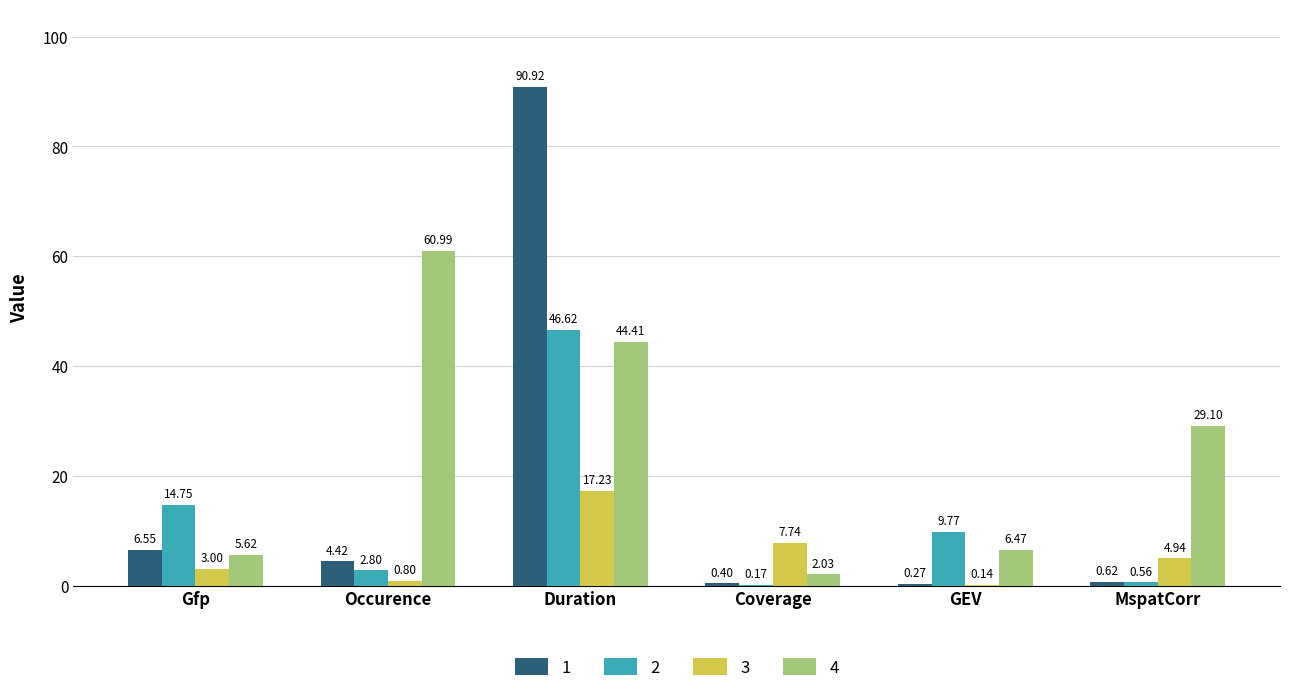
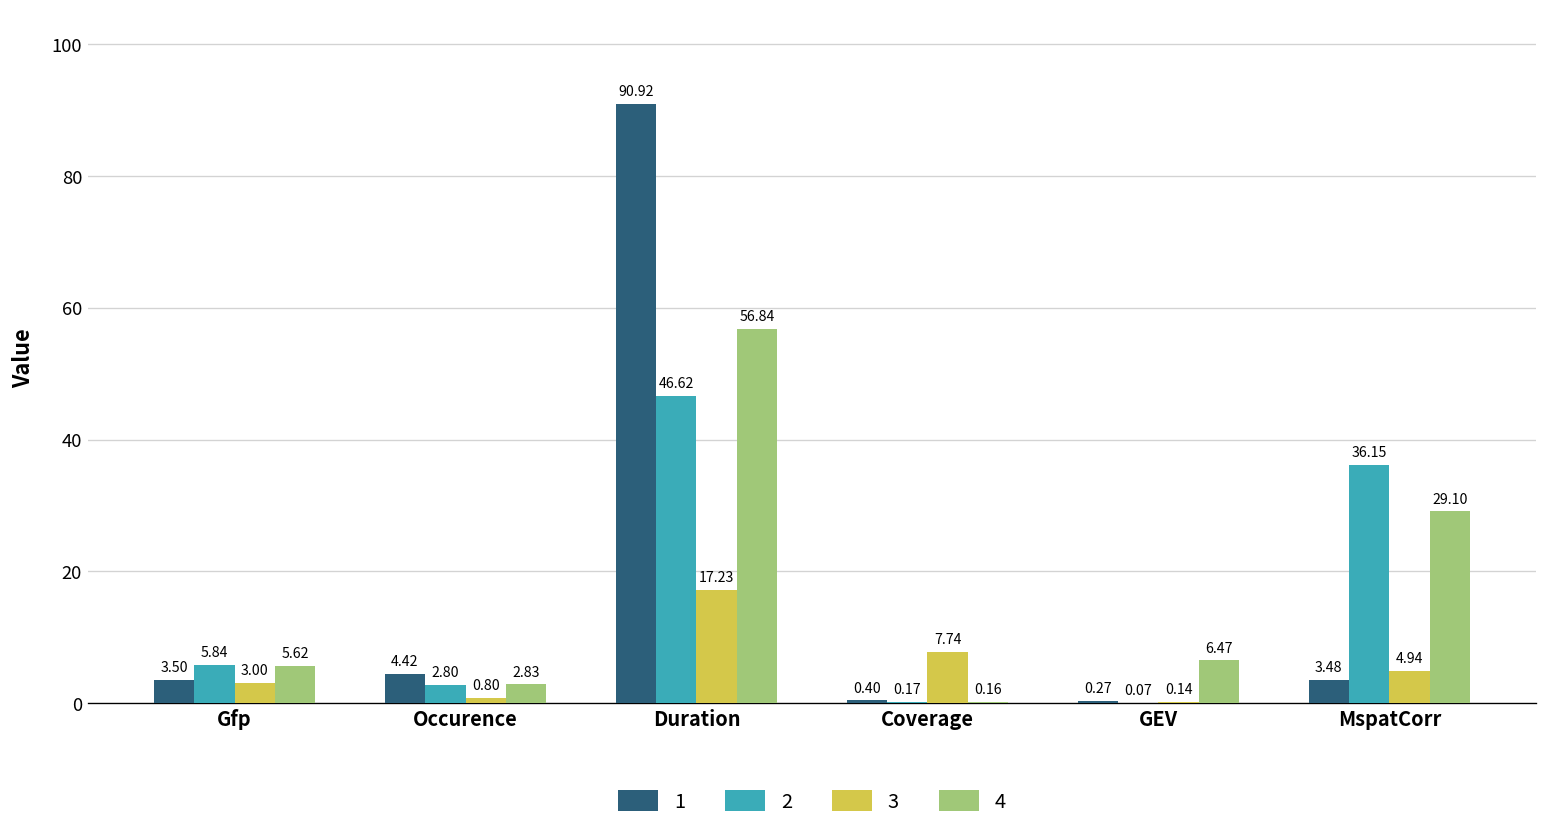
1, Gfp: 6.55 -> 3.50
2, Gfp: 14.75 -> 5.84
4, Occurence: 60.99 -> 2.83
4, Duration: 44.41 -> 56.84
4, Coverage: 2.03 -> 0.16
2, GEV: 9.77 -> 0.07
1, MspatCorr: 0.62 -> 3.48
2, MspatCorr: 0.56 -> 36.15
